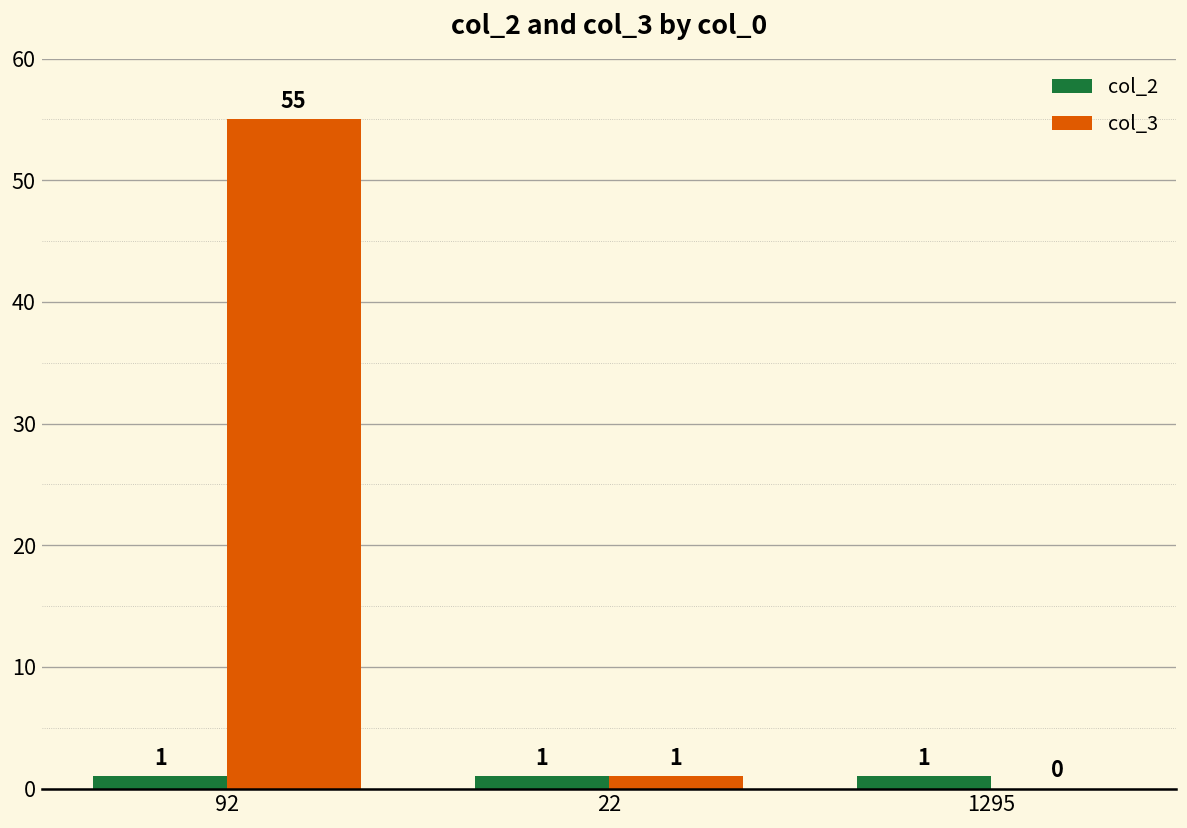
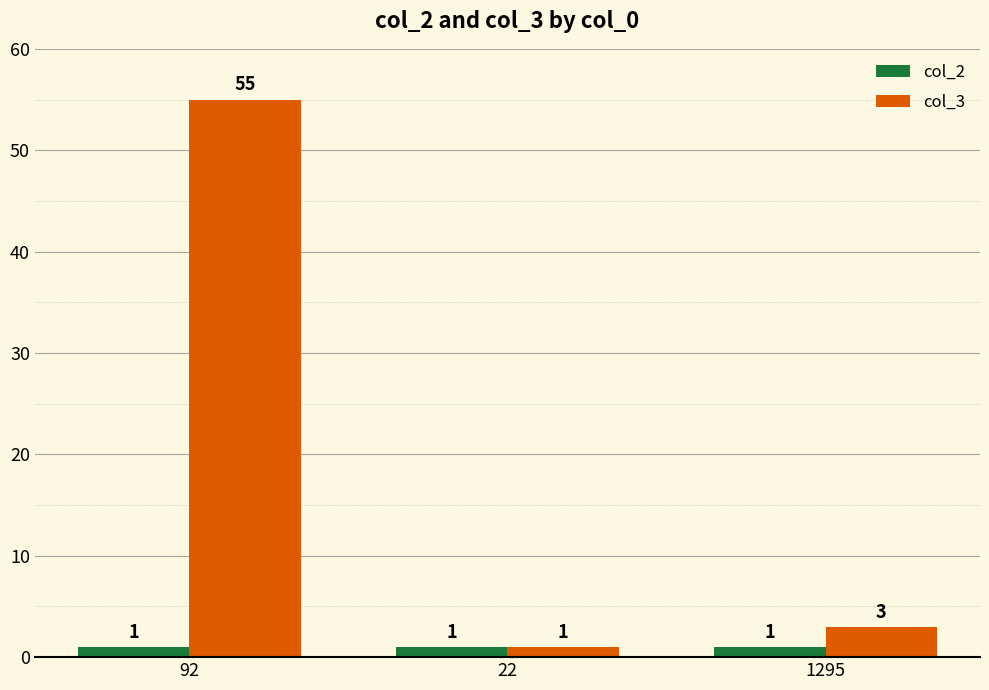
col_3, 1295: 0 -> 3
